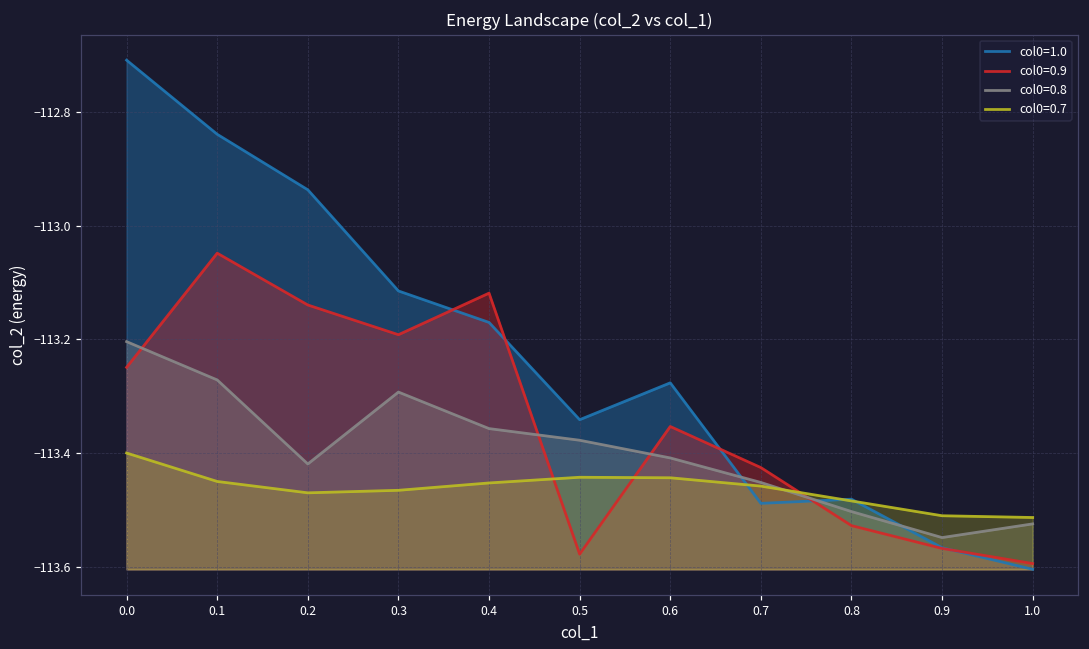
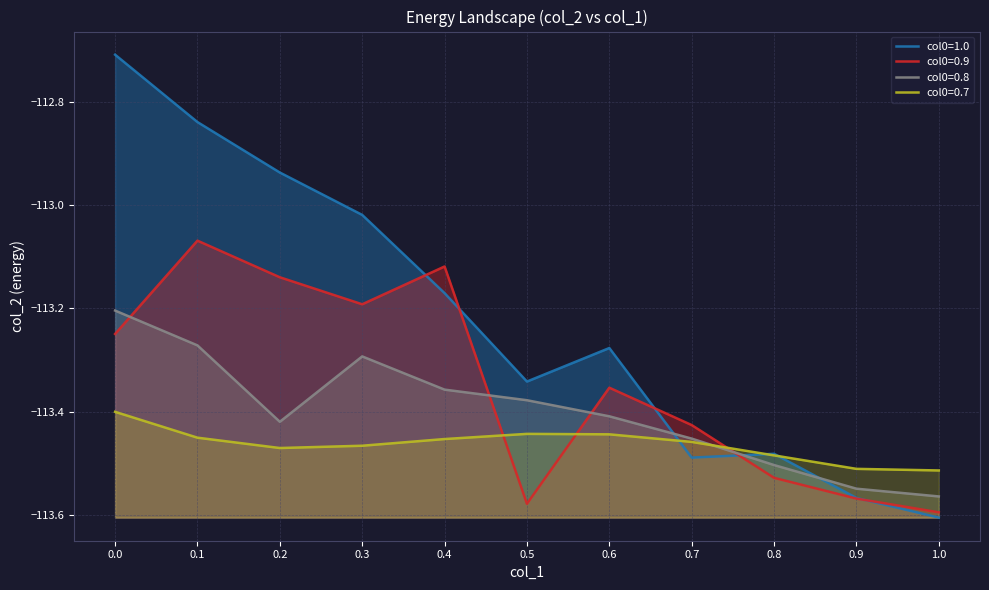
col0=0.9, 0.1: -113.05 -> -113.07
col0=1.0, 0.3: -113.12 -> -113.02
col0=0.8, 1.0: -113.52 -> -113.56
